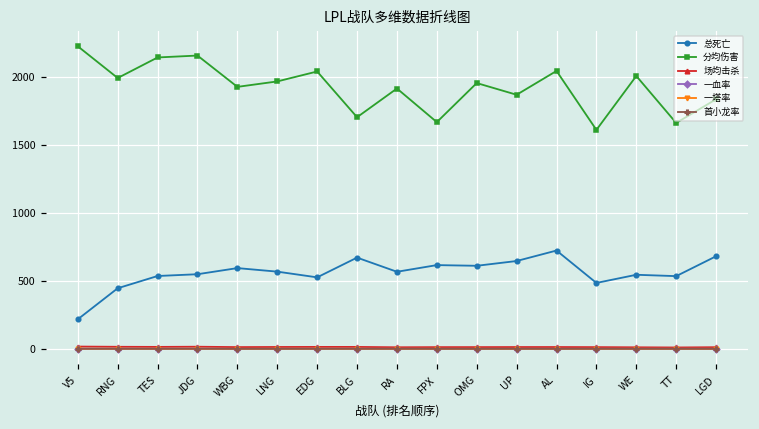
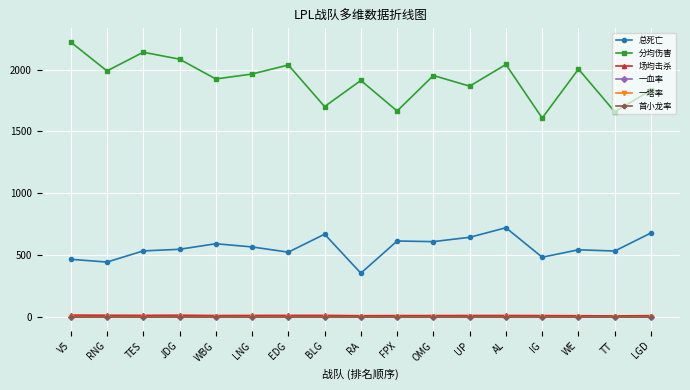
总死亡, V5: 220 -> 470
分均伤害, JDG: 2150 -> 2080
总死亡, RA: 570 -> 360
